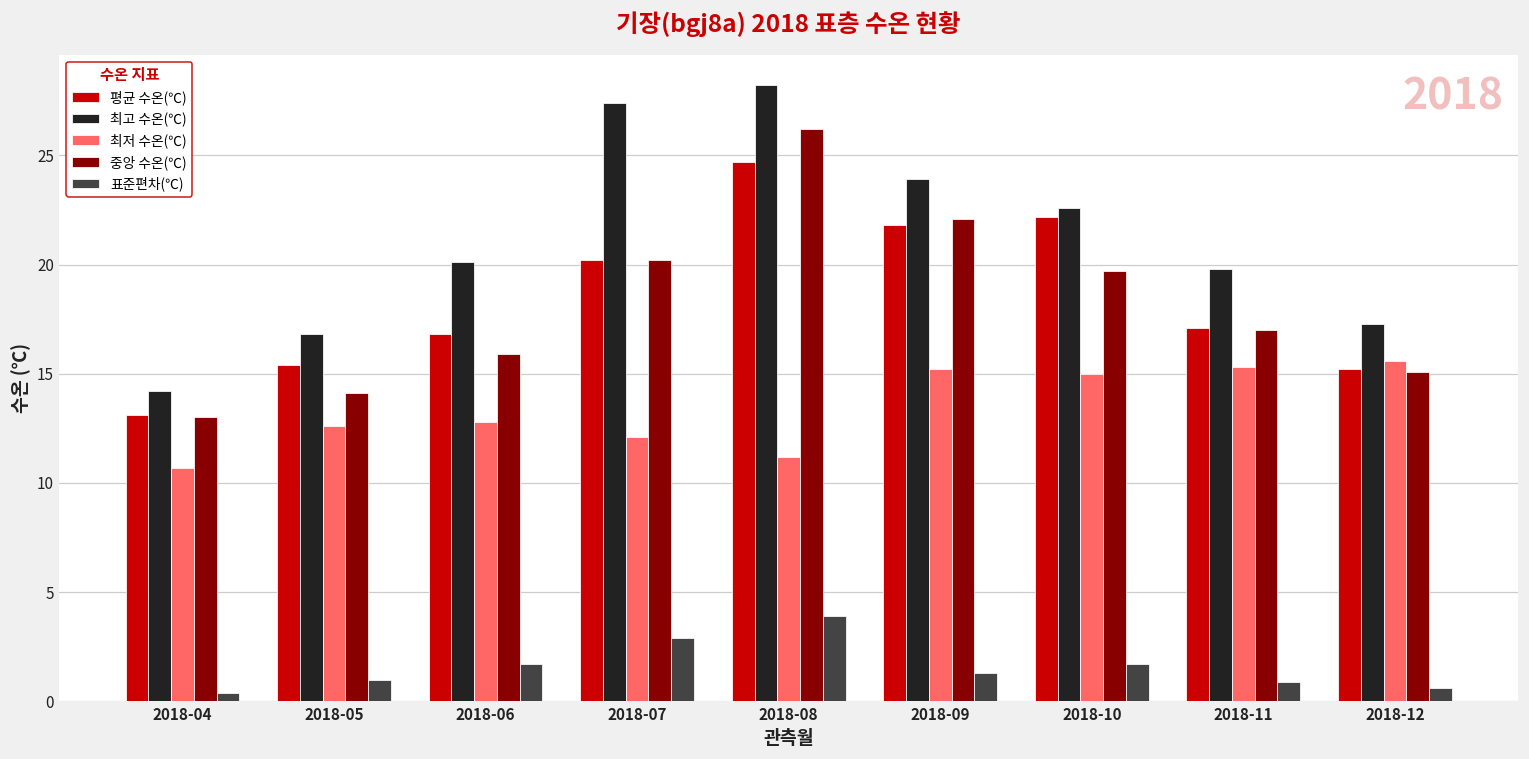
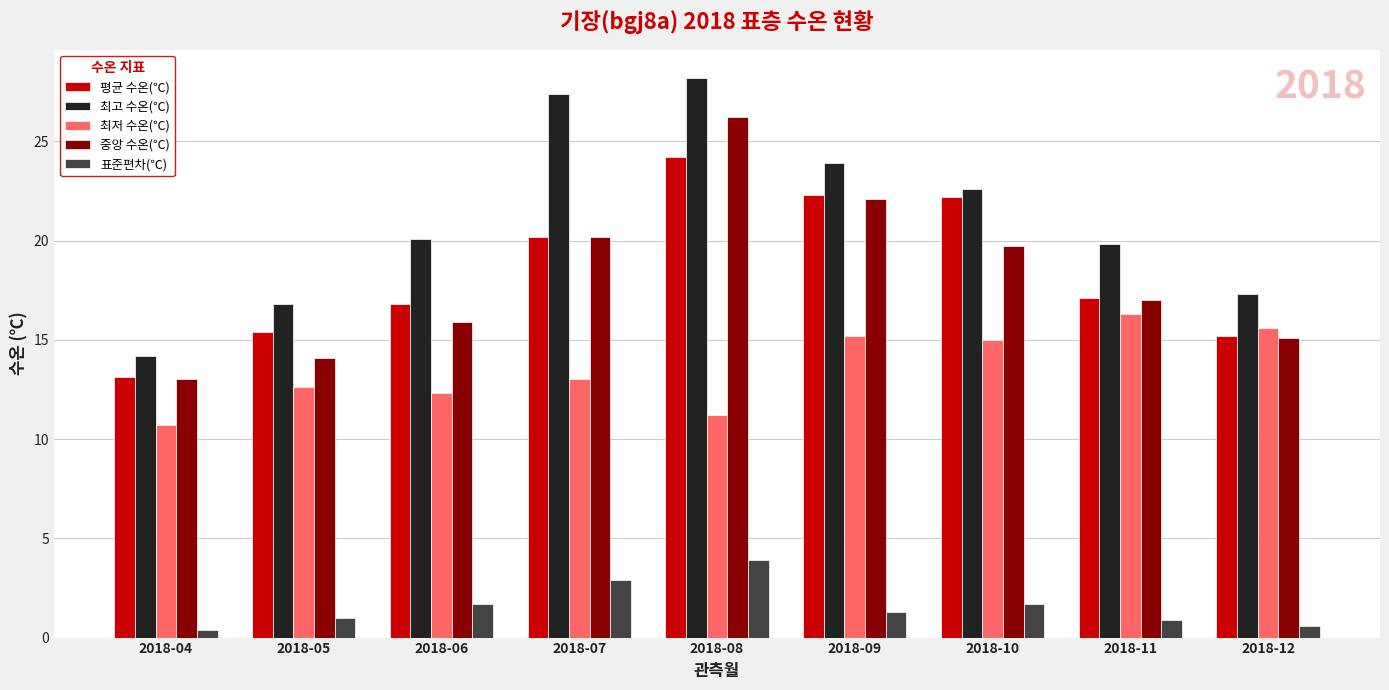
최저 수온(℃), 2018-06: 12.8 -> 12.3
최저 수온(℃), 2018-07: 12.1 -> 13.0
평균 수온(℃), 2018-08: 24.7 -> 24.2
평균 수온(℃), 2018-09: 21.8 -> 22.3
최저 수온(℃), 2018-11: 15.3 -> 16.3
